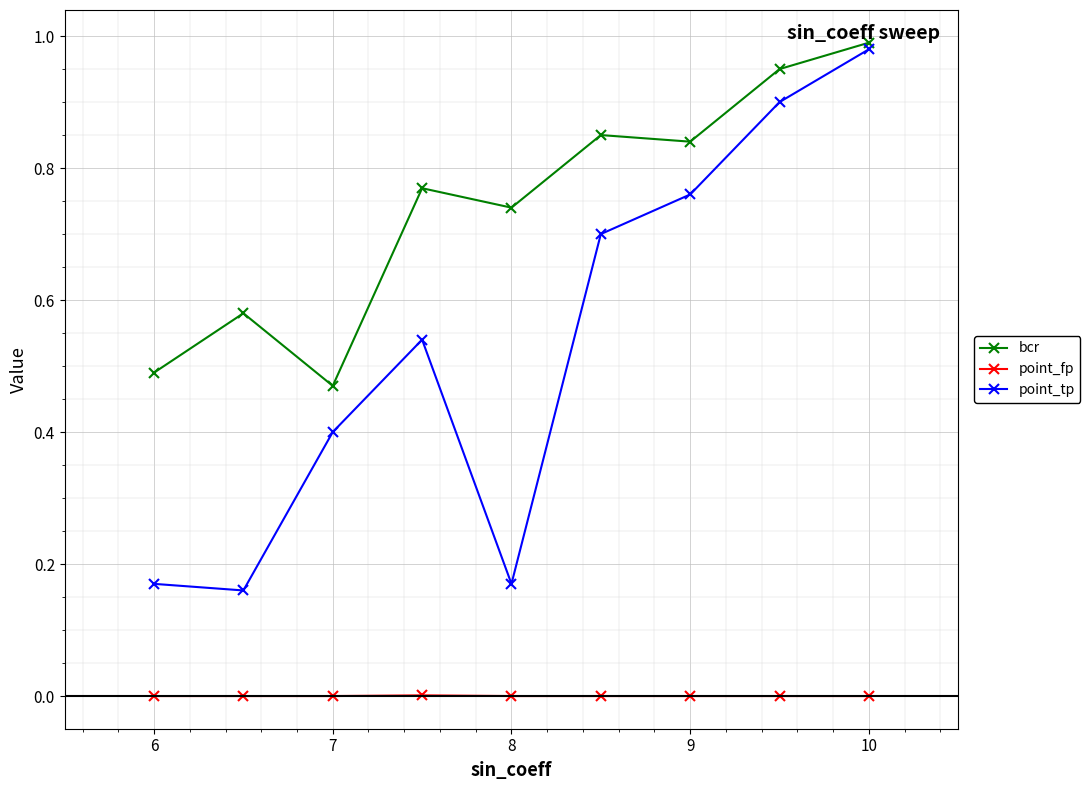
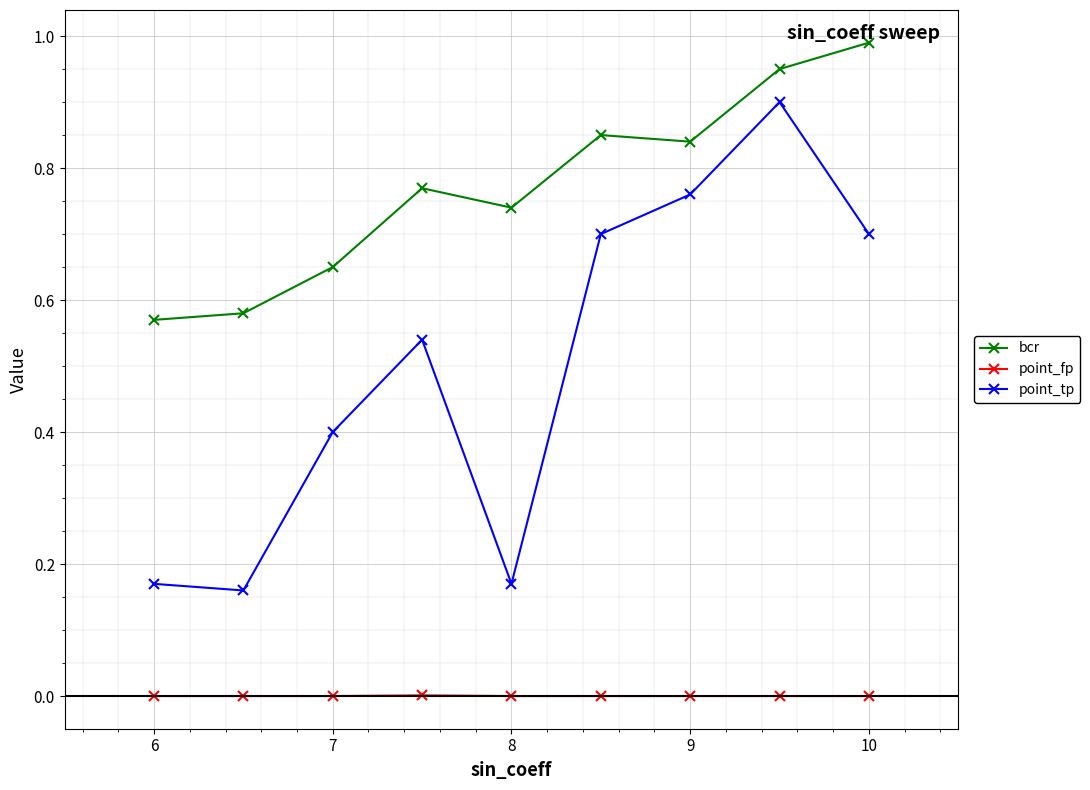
bcr, 6: 0.49 -> 0.57
bcr, 7: 0.47 -> 0.65
point_tp, 10: 0.98 -> 0.70
